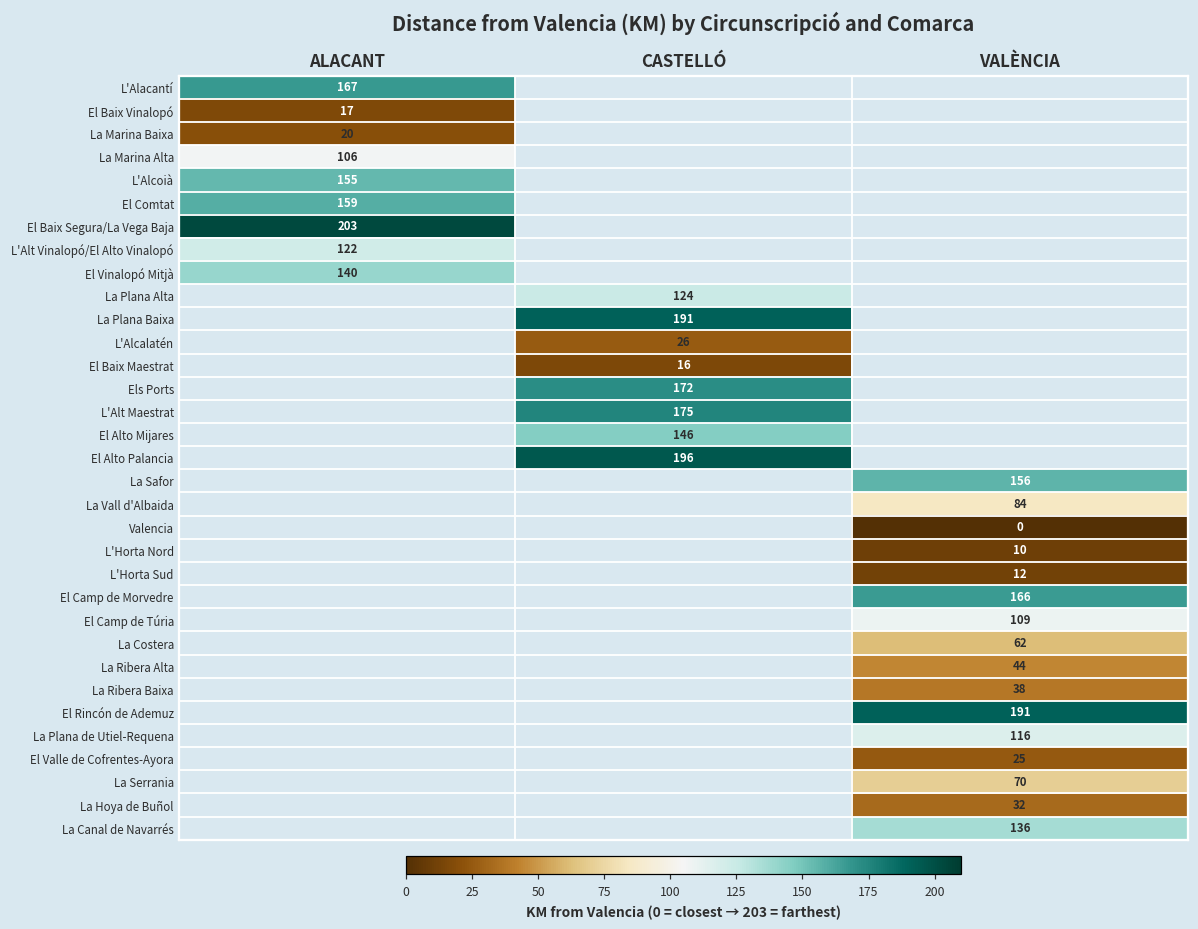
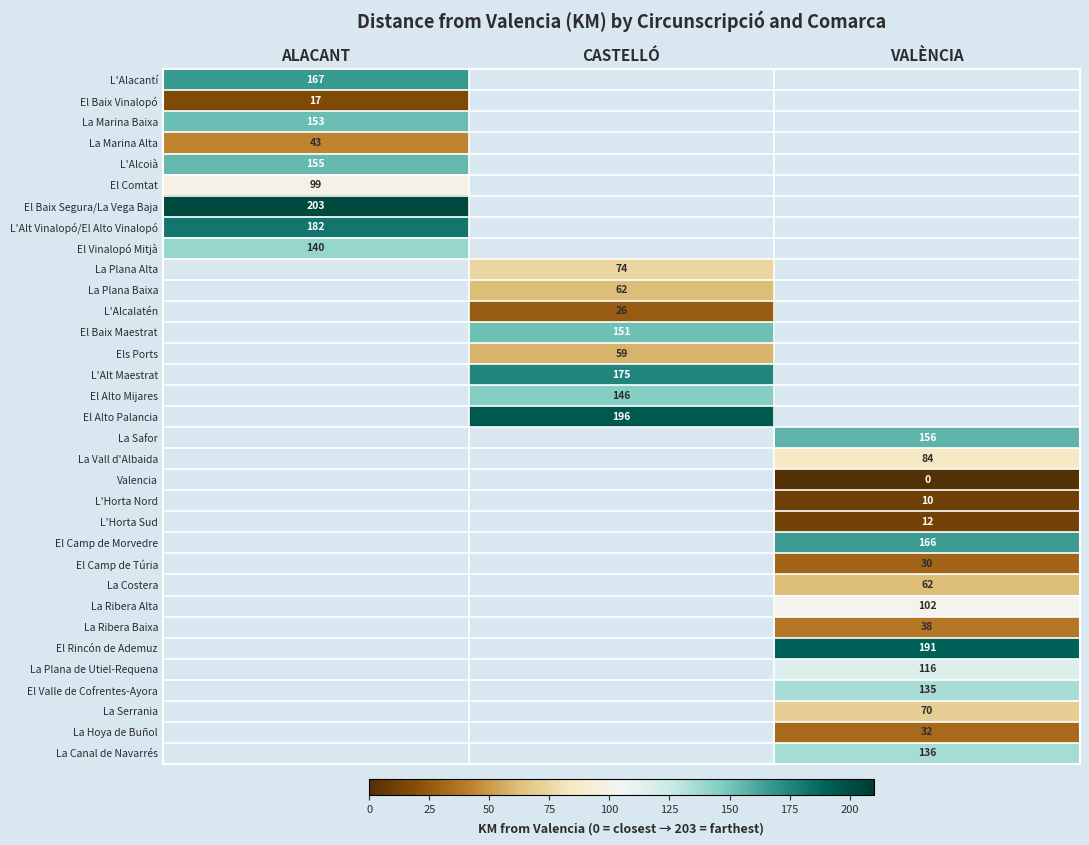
La Marina Baixa, ALACANT: 20 -> 153
La Marina Alta, ALACANT: 106 -> 43
El Comtat, ALACANT: 159 -> 99
L'Alt Vinalopó/El Alto Vinalopó, ALACANT: 122 -> 182
La Plana Alta, CASTELLÓ: 124 -> 74
La Plana Baixa, CASTELLÓ: 191 -> 62
El Baix Maestrat, CASTELLÓ: 16 -> 151
Els Ports, CASTELLÓ: 172 -> 59
El Camp de Túria, VALÈNCIA: 109 -> 30
La Ribera Alta, VALÈNCIA: 44 -> 102
El Valle de Cofrentes-Ayora, VALÈNCIA: 25 -> 135
